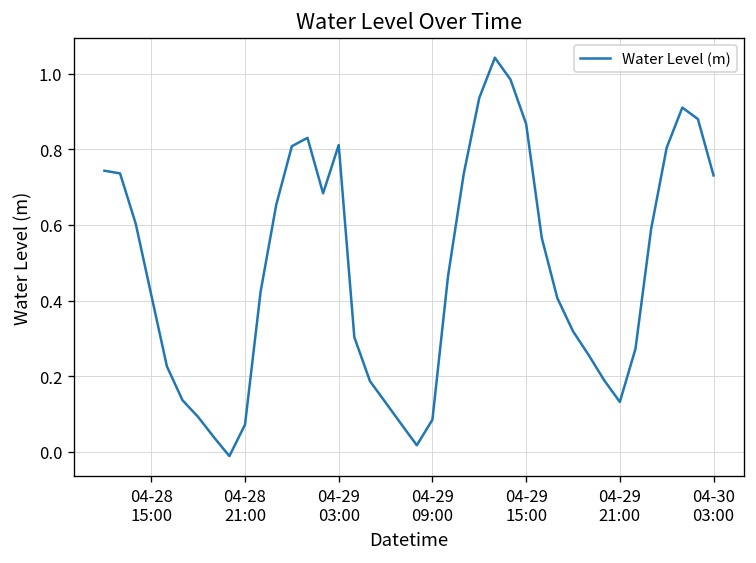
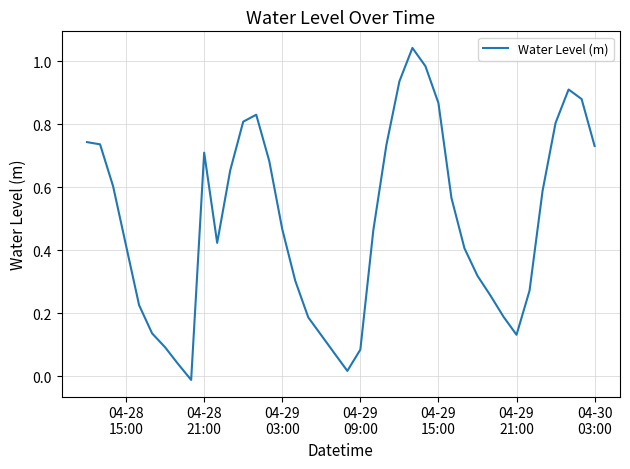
04-28 21:00: 0.07 -> 0.71
04-29 03:00: 0.81 -> 0.47
